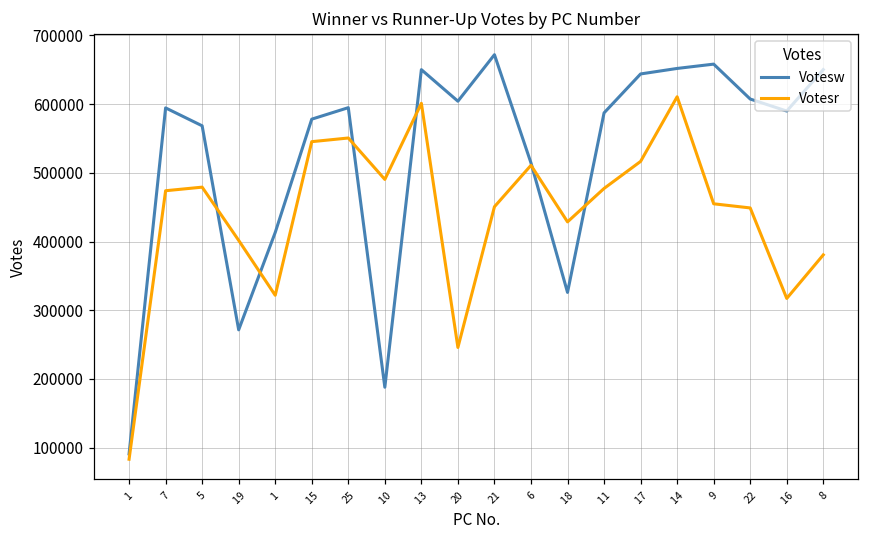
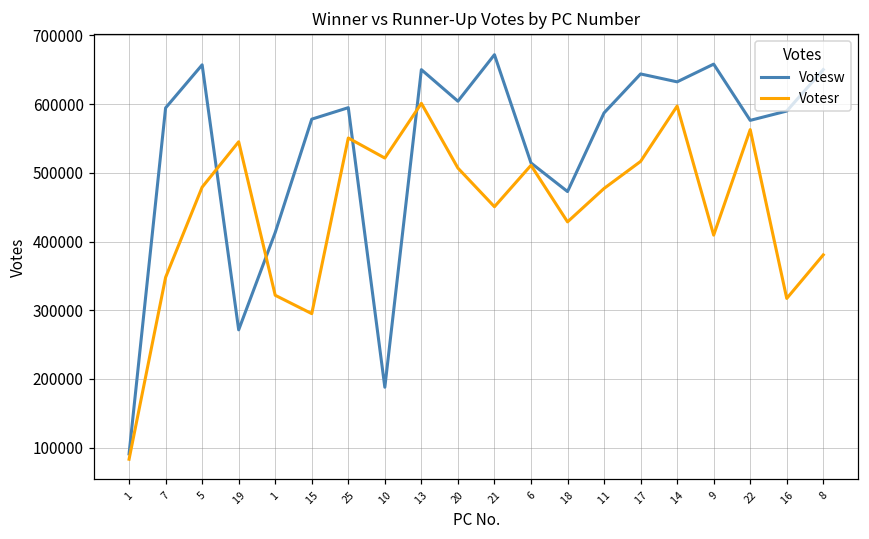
Votesr, 7: 470000 -> 350000
Votesw, 5: 570000 -> 660000
Votesr, 19: 400000 -> 550000
Votesr, 15: 550000 -> 300000
Votesr, 10: 490000 -> 520000
Votesr, 20: 250000 -> 510000
Votesw, 18: 330000 -> 470000
Votesw, 14: 650000 -> 630000
Votesr, 14: 610000 -> 600000
Votesr, 9: 450000 -> 410000
Votesw, 22: 610000 -> 580000
Votesr, 22: 450000 -> 560000
